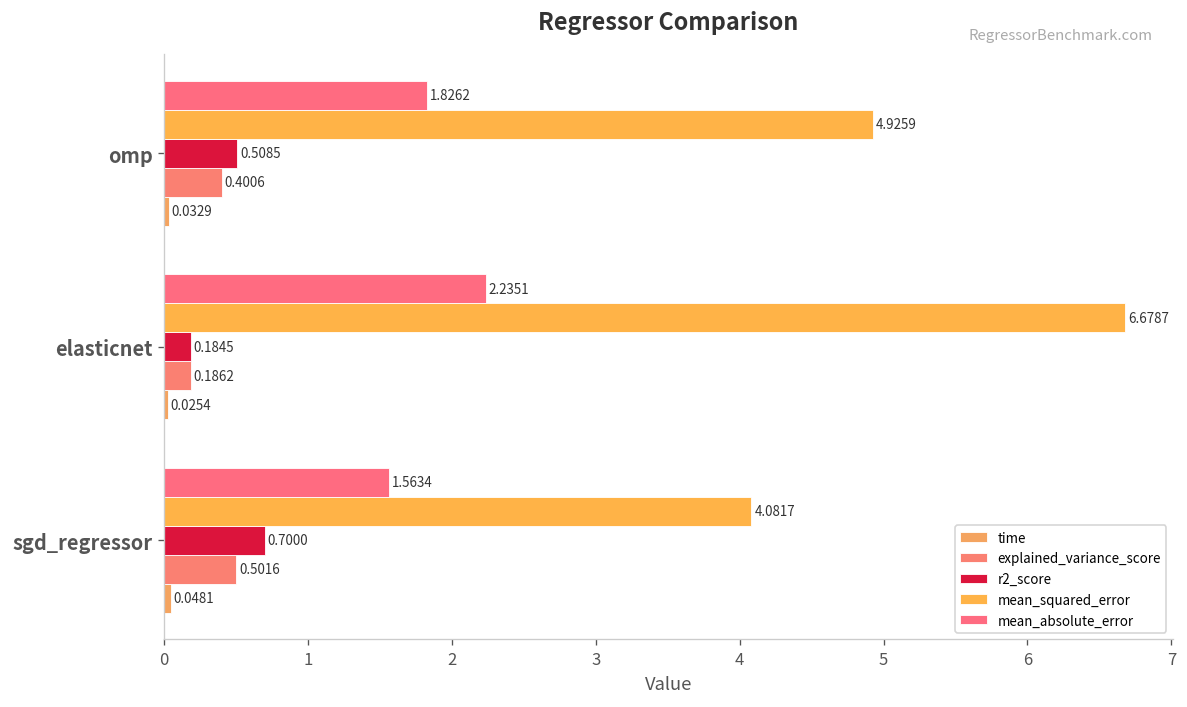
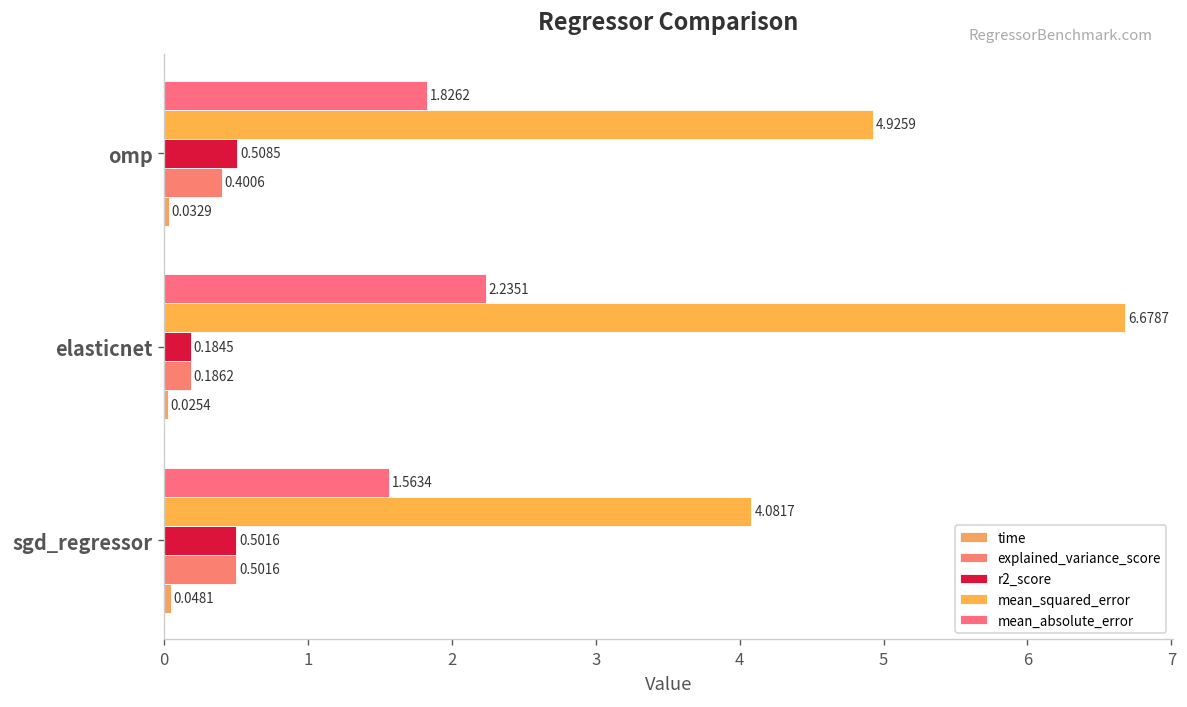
r2_score, sgd_regressor: 0.7000 -> 0.5016
